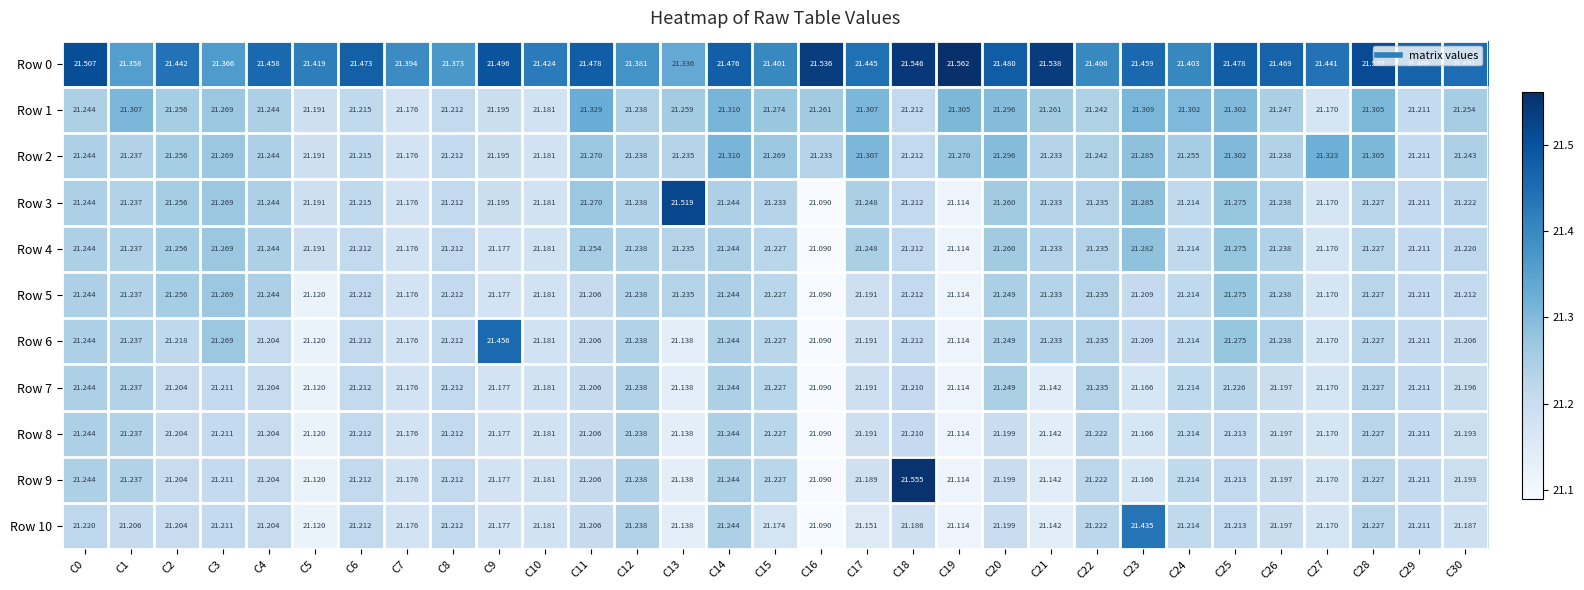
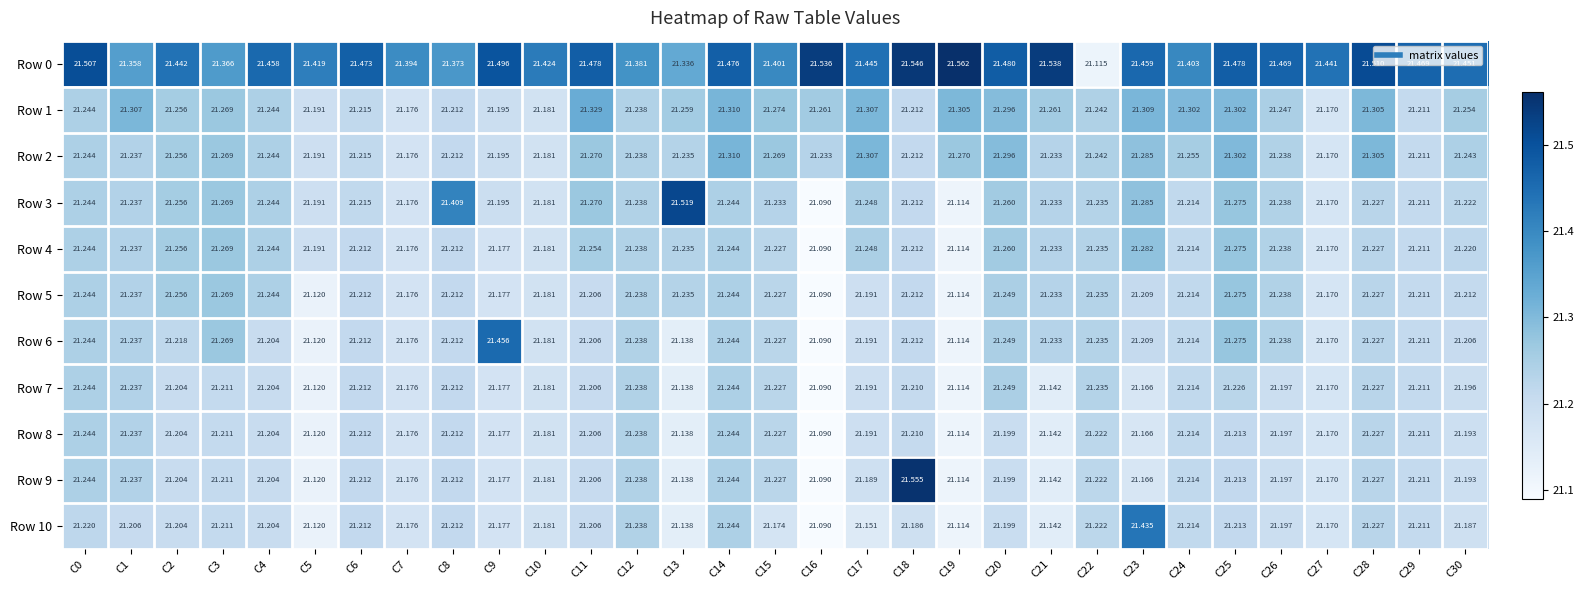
Row 0, C22: 21.400 -> 21.115
Row 2, C27: 21.323 -> 21.170
Row 3, C8: 21.212 -> 21.409
